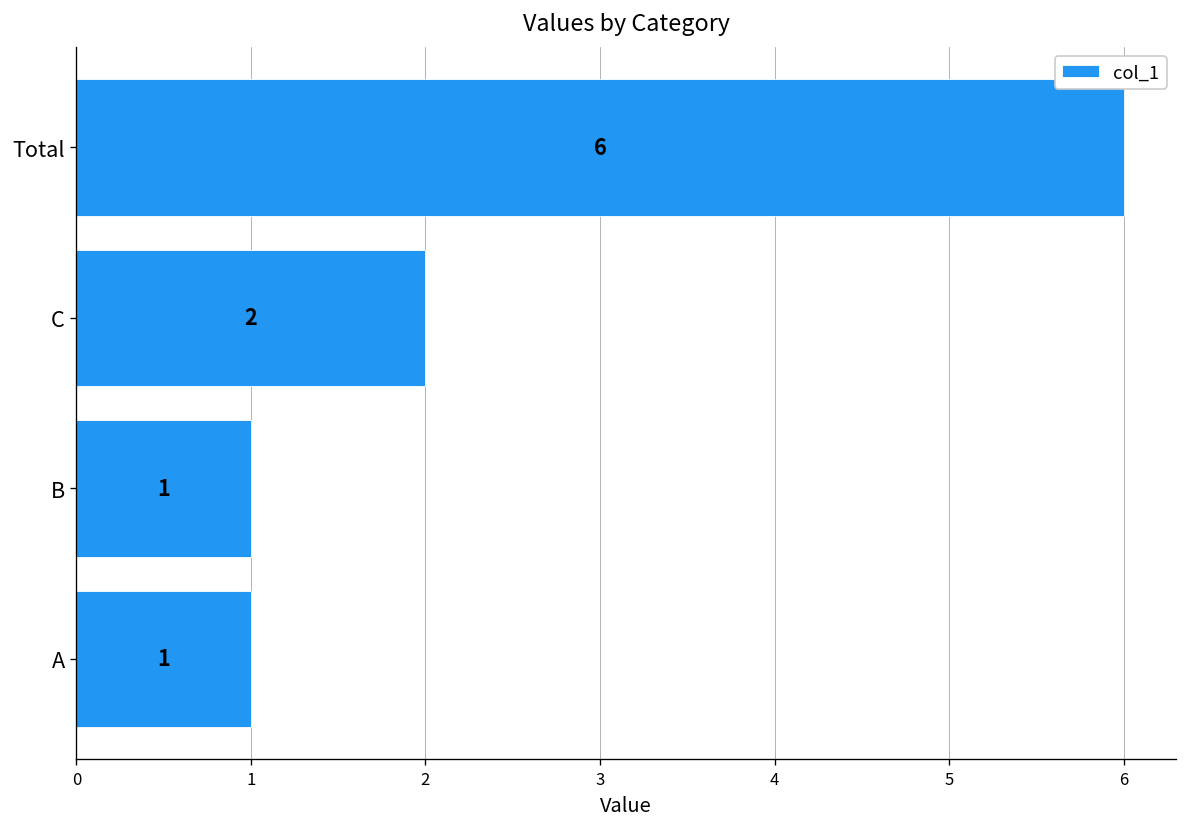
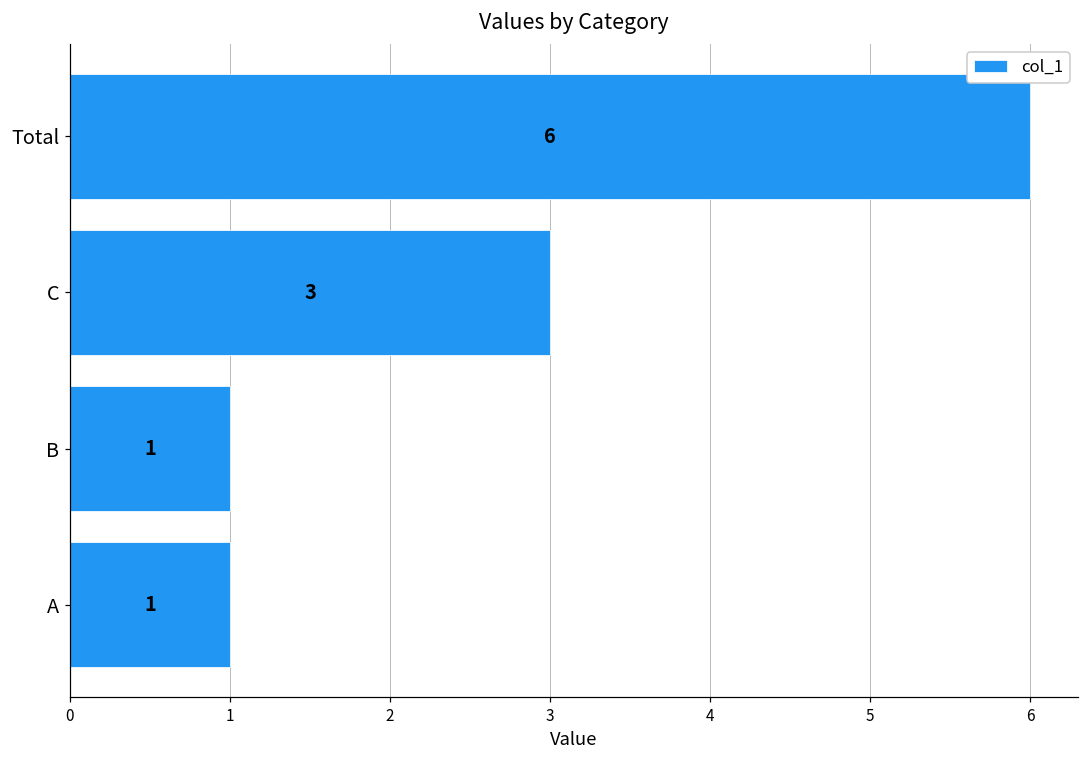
C: 2 -> 3
